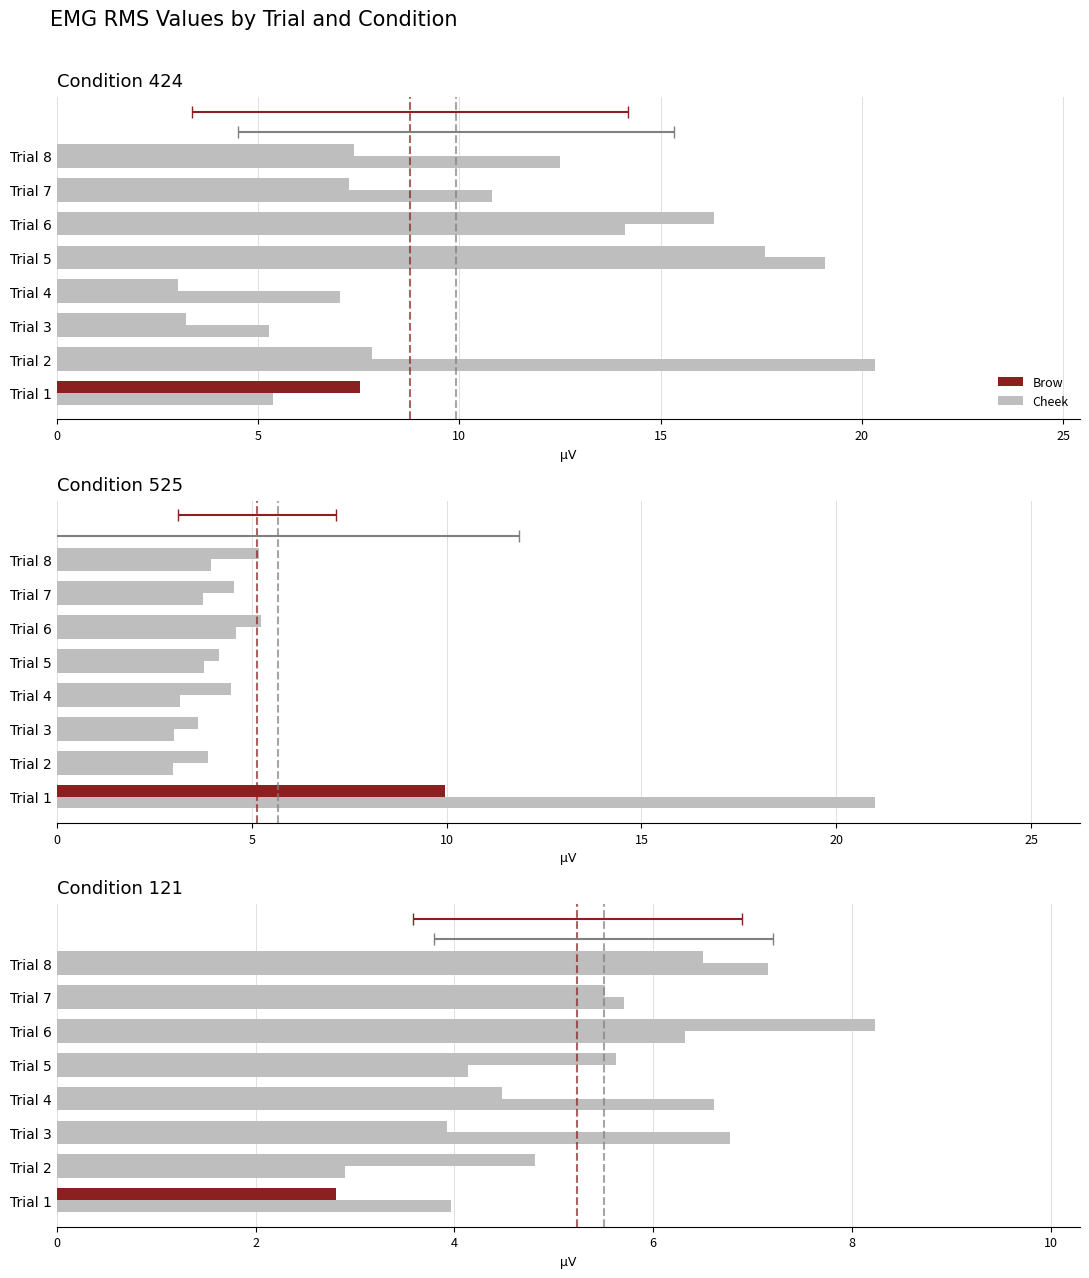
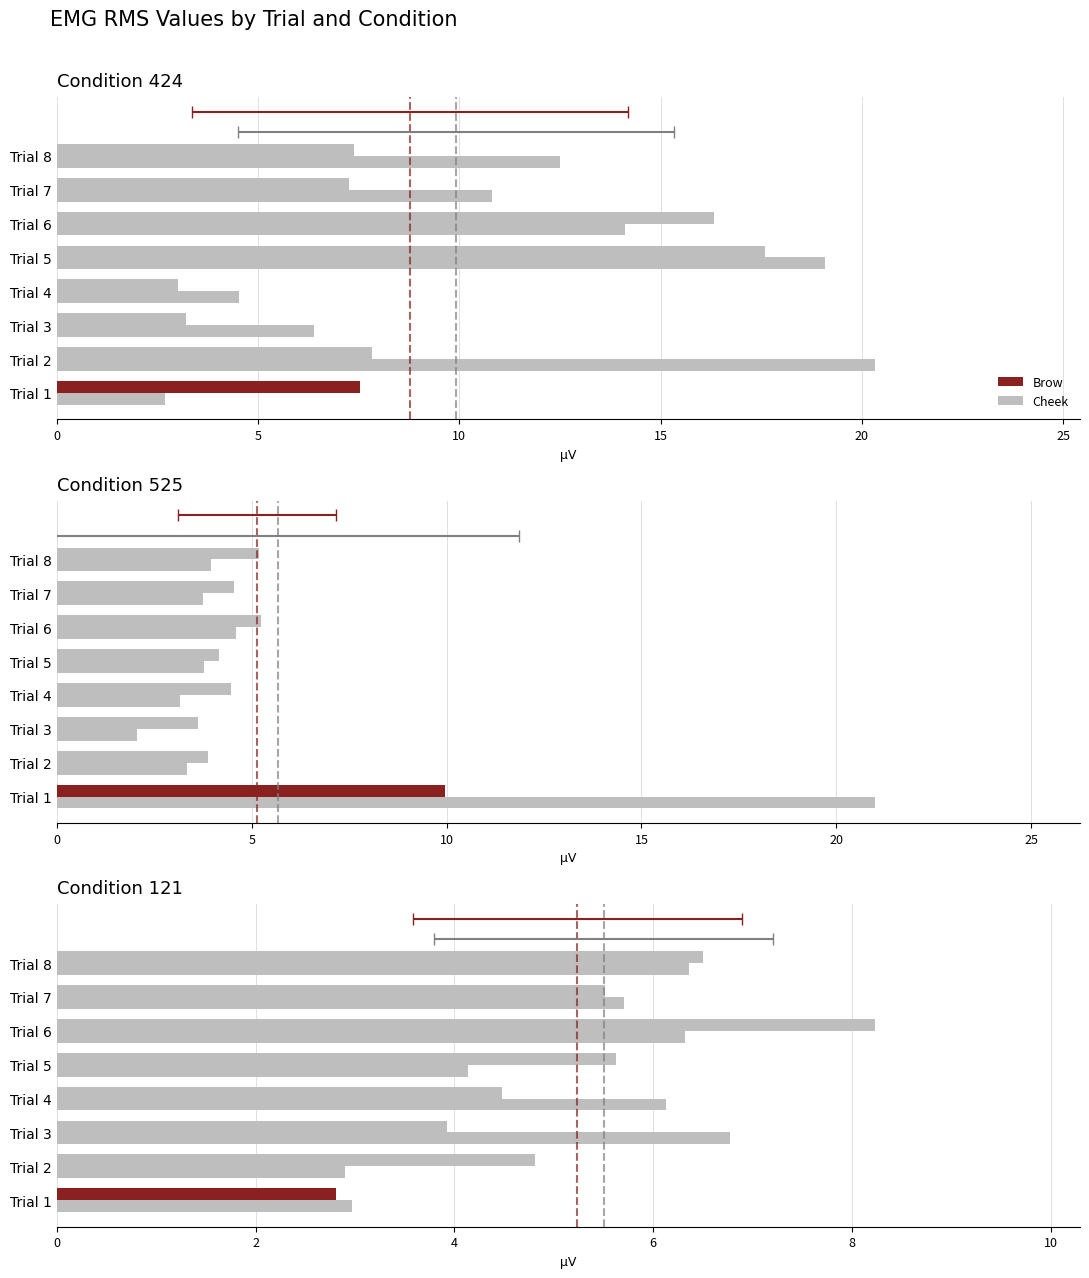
Condition 424, Cheek, Trial 4: 7.0 -> 4.5
Condition 424, Cheek, Trial 3: 5.3 -> 6.4
Condition 424, Cheek, Trial 1: 5.4 -> 2.7
Condition 525, Cheek, Trial 3: 3.0 -> 2.1
Condition 525, Cheek, Trial 2: 3.0 -> 3.3
Condition 121, Cheek, Trial 8: 7.2 -> 6.4
Condition 121, Cheek, Trial 4: 6.6 -> 6.1
Condition 121, Cheek, Trial 1: 4.0 -> 3.0
